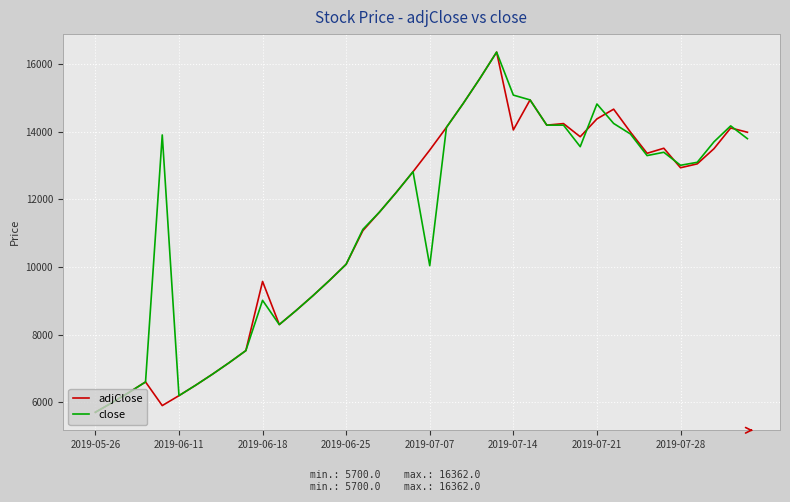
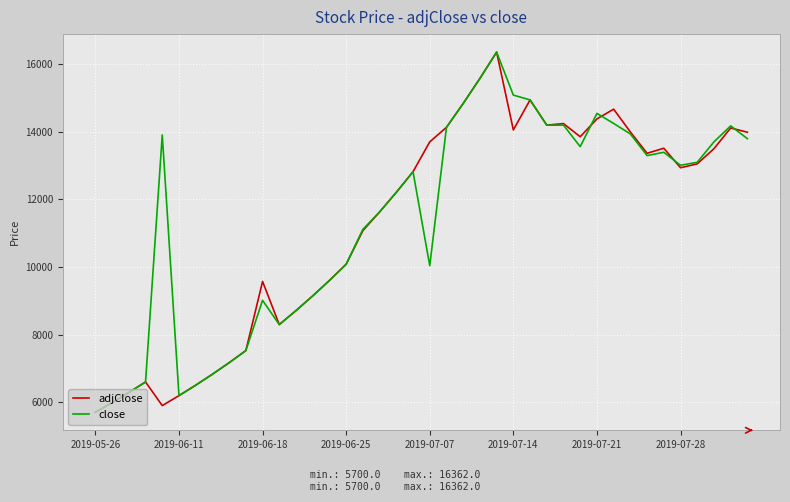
adjClose, 2019-07-07: 13500 -> 13700
close, 2019-07-21: 14800 -> 14500
